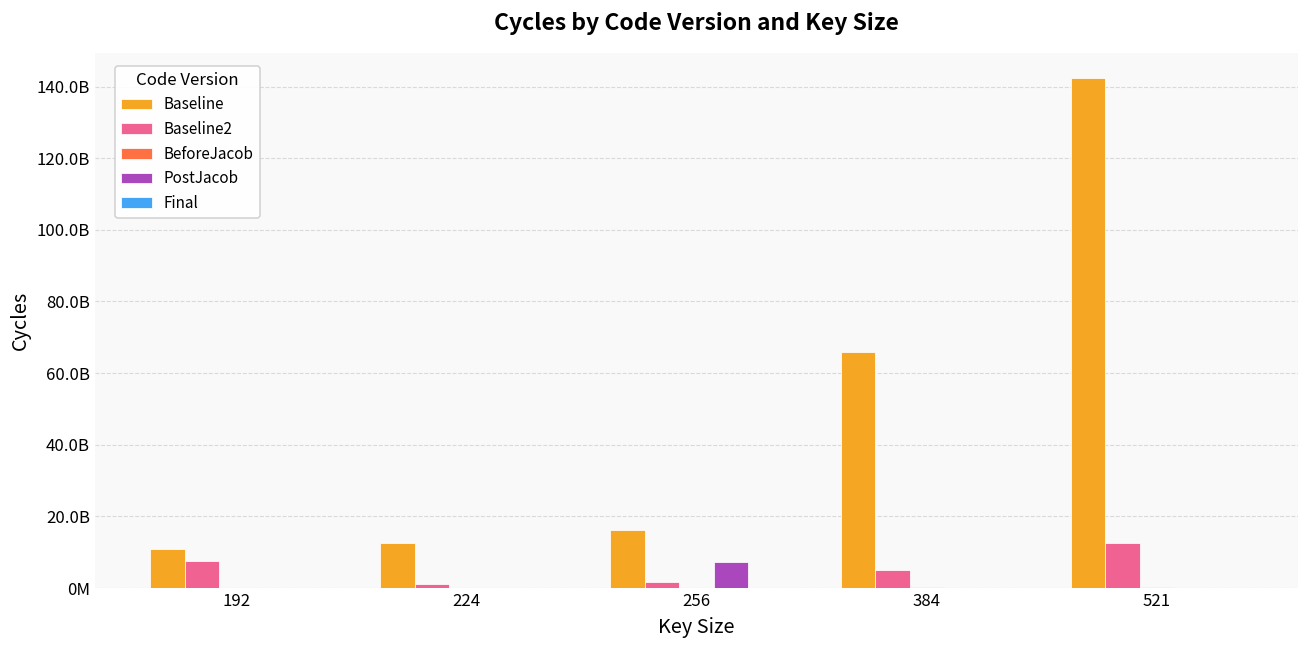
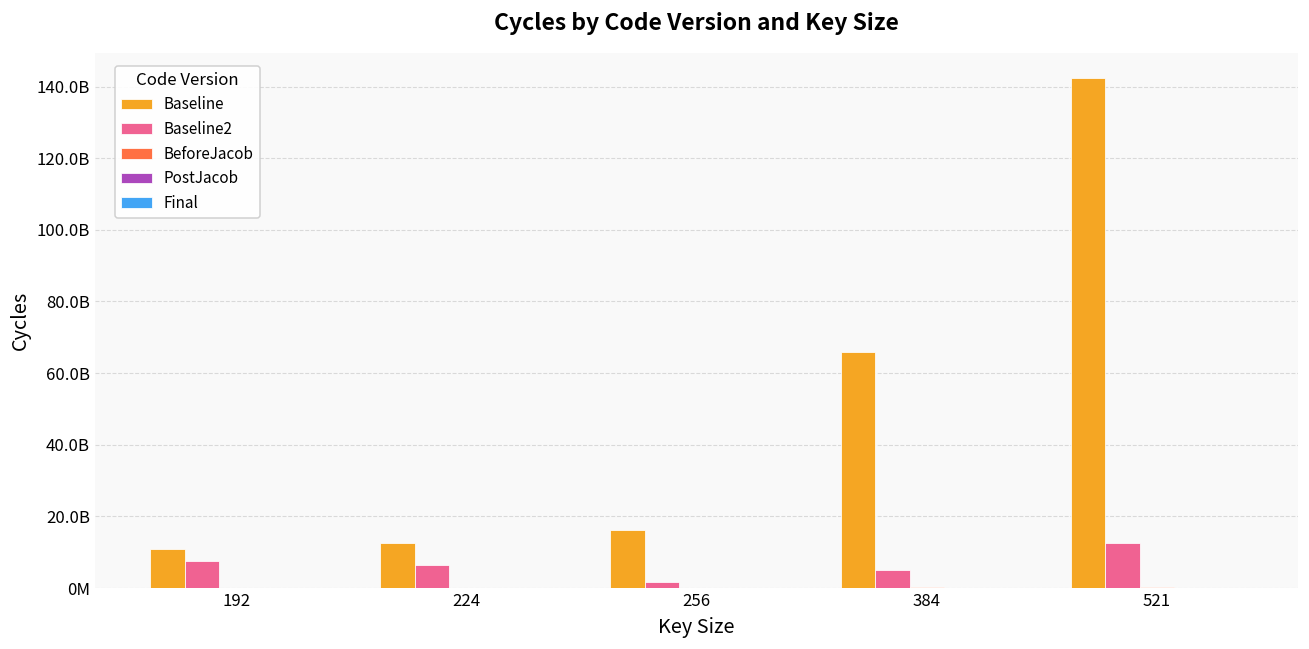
Baseline2, 224: 1000000000 -> 7000000000
PostJacob, 256: 7000000000 -> 0
